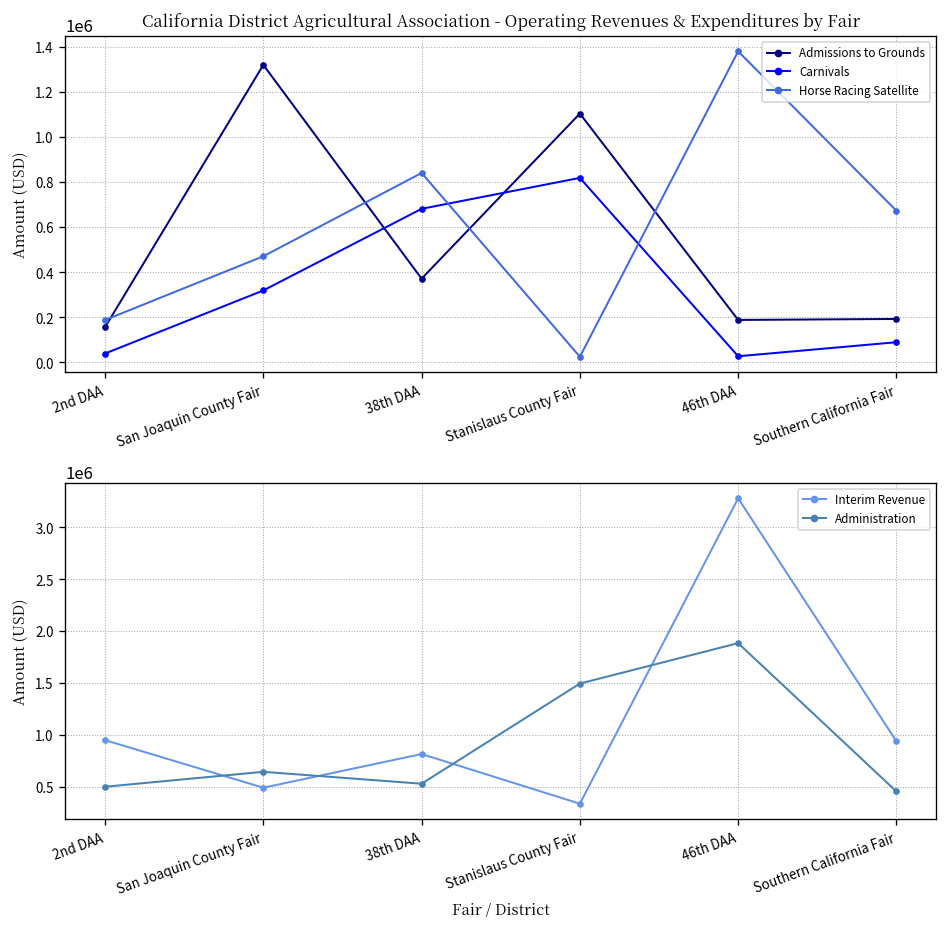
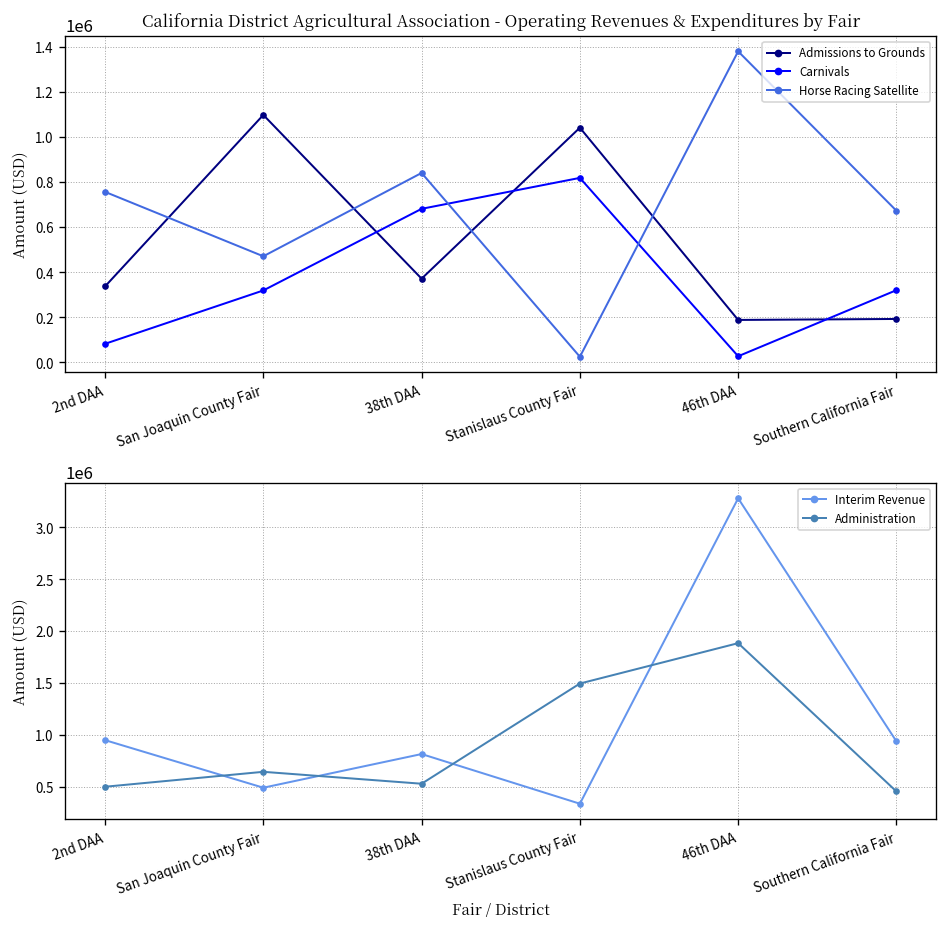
California District Agricultural Association - Operating Revenues & Expenditures by Fair, Admissions to Grounds, 2nd DAA: 160000 -> 340000
California District Agricultural Association - Operating Revenues & Expenditures by Fair, Carnivals, 2nd DAA: 40000 -> 80000
California District Agricultural Association - Operating Revenues & Expenditures by Fair, Horse Racing Satellite, 2nd DAA: 190000 -> 760000
California District Agricultural Association - Operating Revenues & Expenditures by Fair, Admissions to Grounds, San Joaquin County Fair: 1320000 -> 1100000
California District Agricultural Association - Operating Revenues & Expenditures by Fair, Admissions to Grounds, Stanislaus County Fair: 1100000 -> 1040000
California District Agricultural Association - Operating Revenues & Expenditures by Fair, Carnivals, Southern California Fair: 90000 -> 320000
